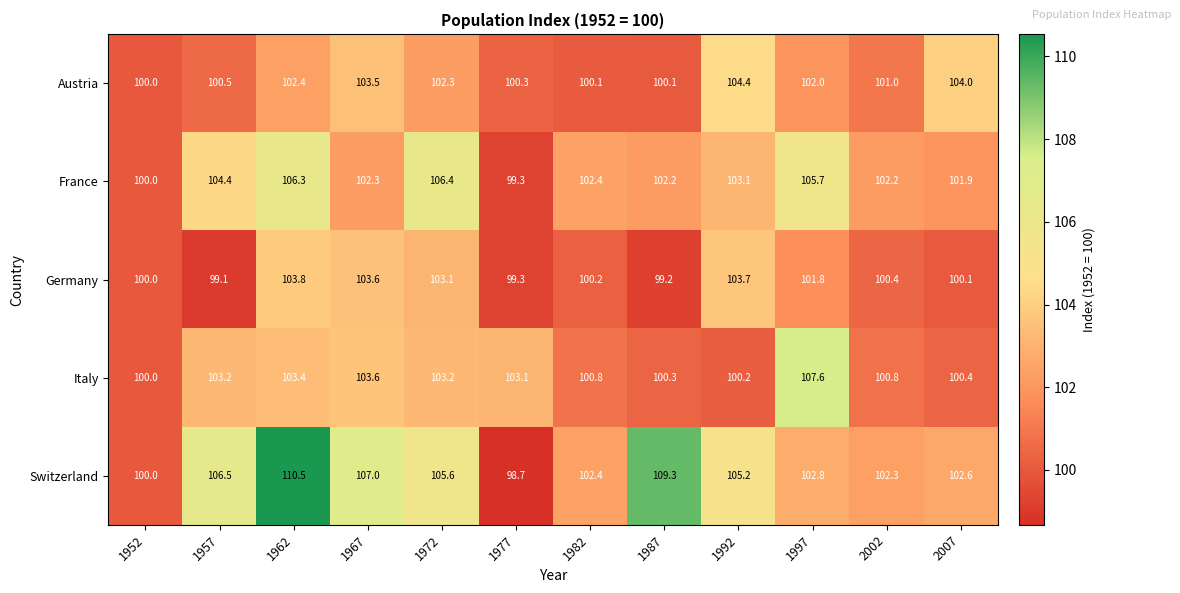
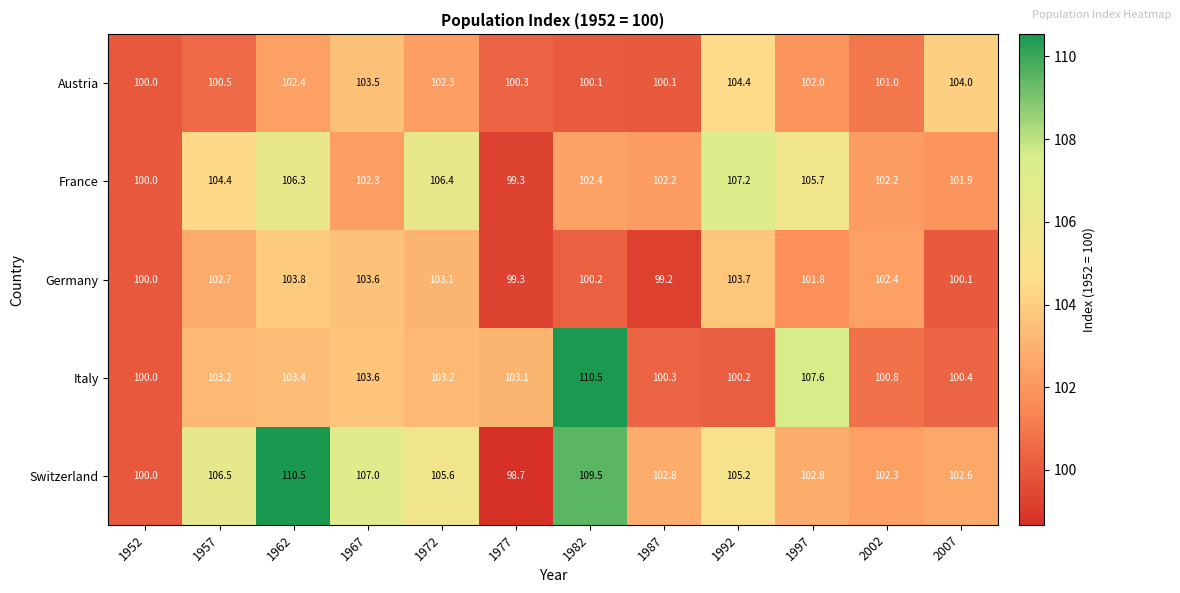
France, 1992: 103.1 -> 107.2
Germany, 1957: 99.1 -> 102.7
Germany, 2002: 100.4 -> 102.4
Italy, 1982: 100.8 -> 110.5
Switzerland, 1982: 102.4 -> 109.5
Switzerland, 1987: 109.3 -> 102.8
